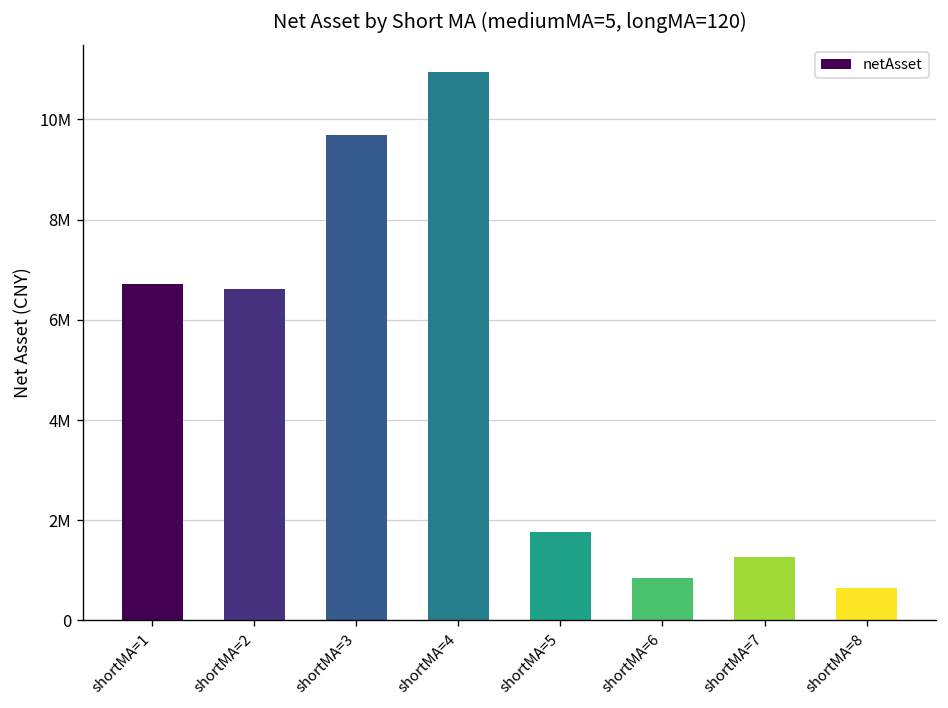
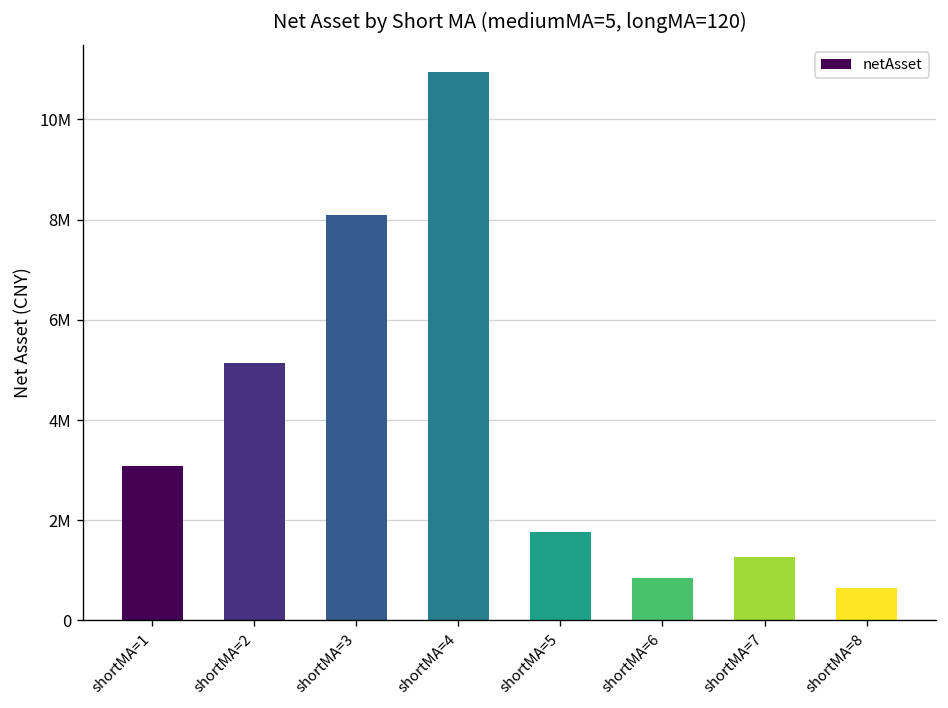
shortMA=1: 6700000 -> 3100000
shortMA=2: 6600000 -> 5100000
shortMA=3: 9700000 -> 8100000
